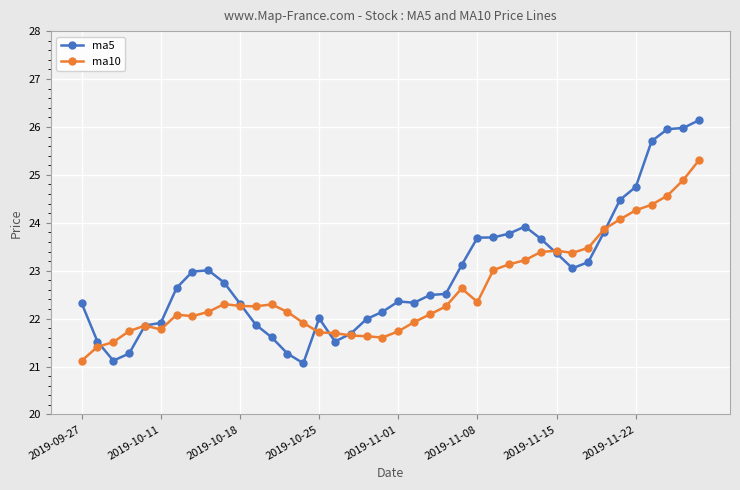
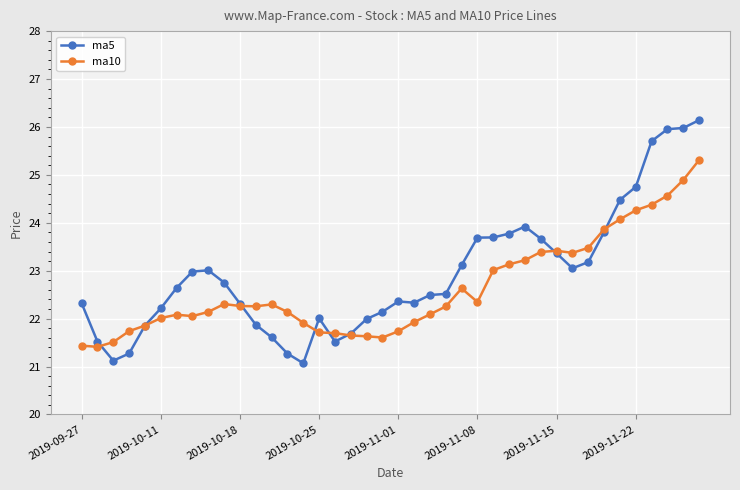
ma10, 2019-09-27: 21.1 -> 21.4
ma5, 2019-10-11: 21.9 -> 22.2
ma10, 2019-10-11: 21.8 -> 22.0
